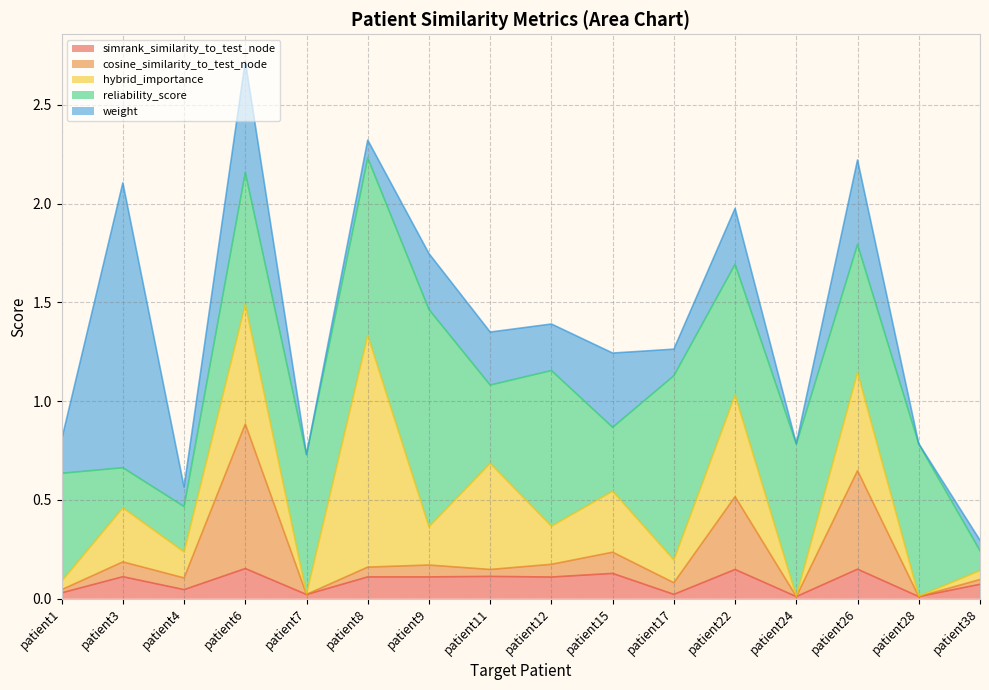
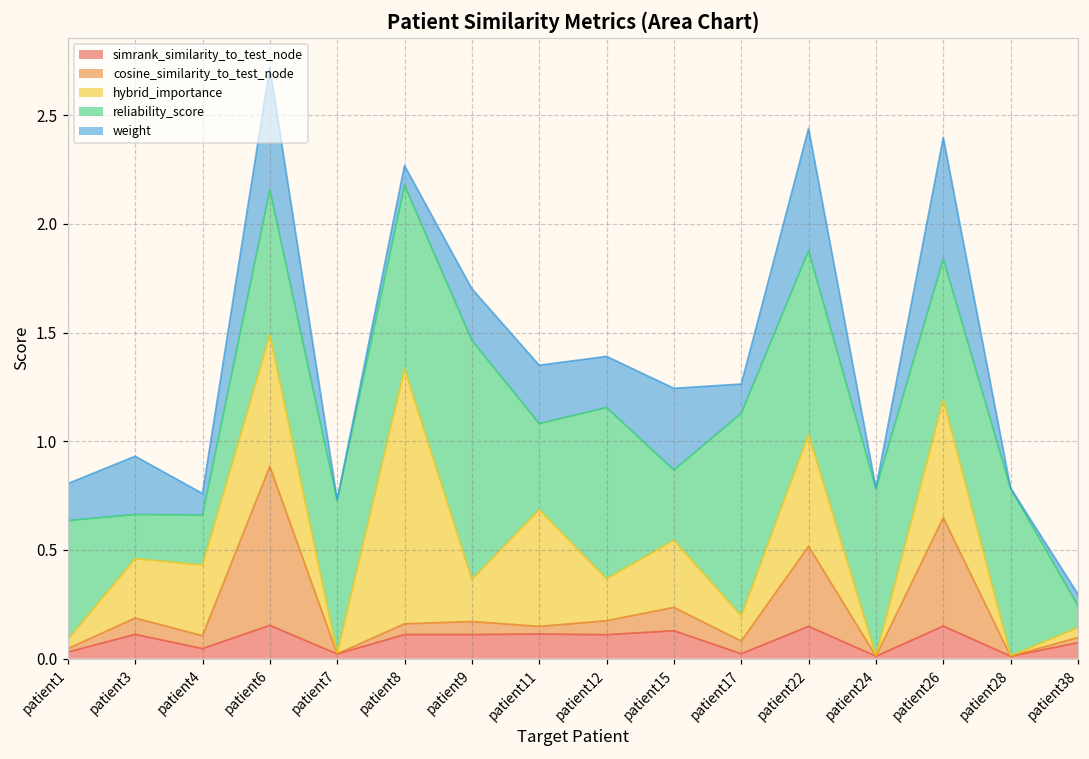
weight, patient3: 1.44 -> 0.27
hybrid_importance, patient4: 0.13 -> 0.33
reliability_score, patient8: 0.90 -> 0.84
weight, patient9: 0.28 -> 0.24
reliability_score, patient22: 0.66 -> 0.85
weight, patient22: 0.28 -> 0.56
hybrid_importance, patient26: 0.50 -> 0.54
weight, patient26: 0.43 -> 0.56
